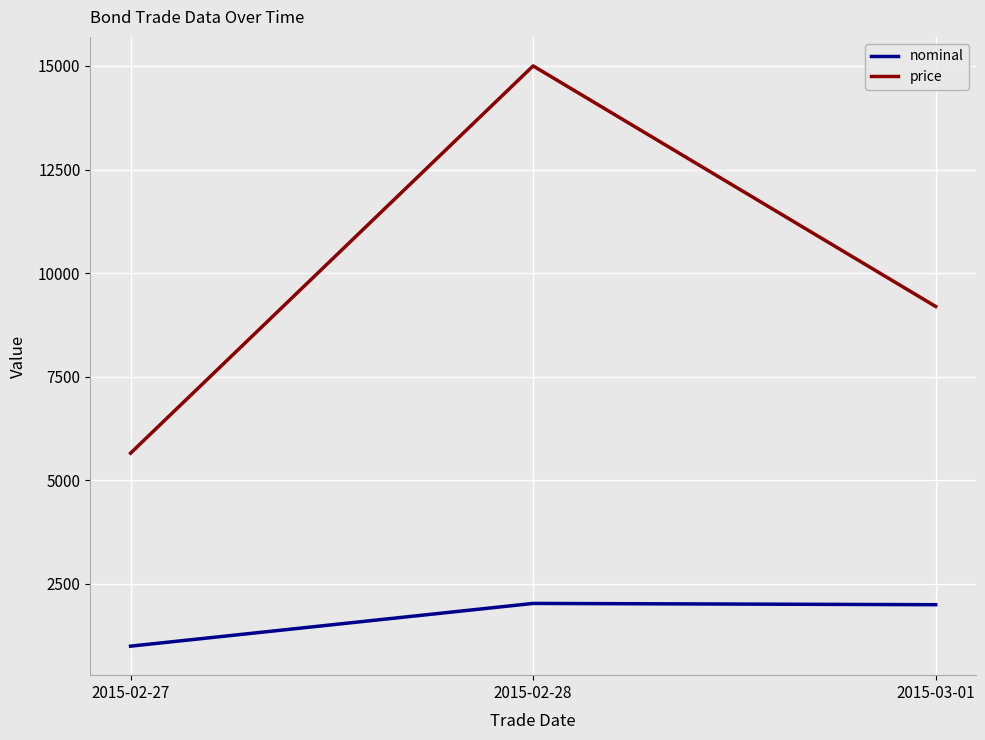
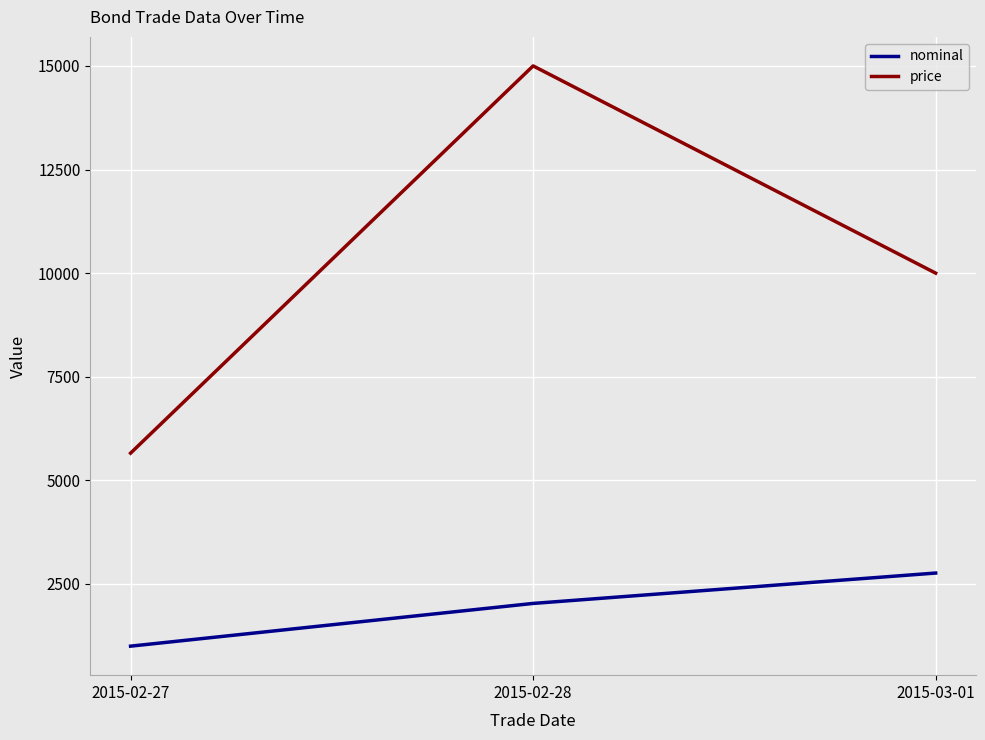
nominal, 2015-03-01: 2000 -> 2800
price, 2015-03-01: 9200 -> 10000
